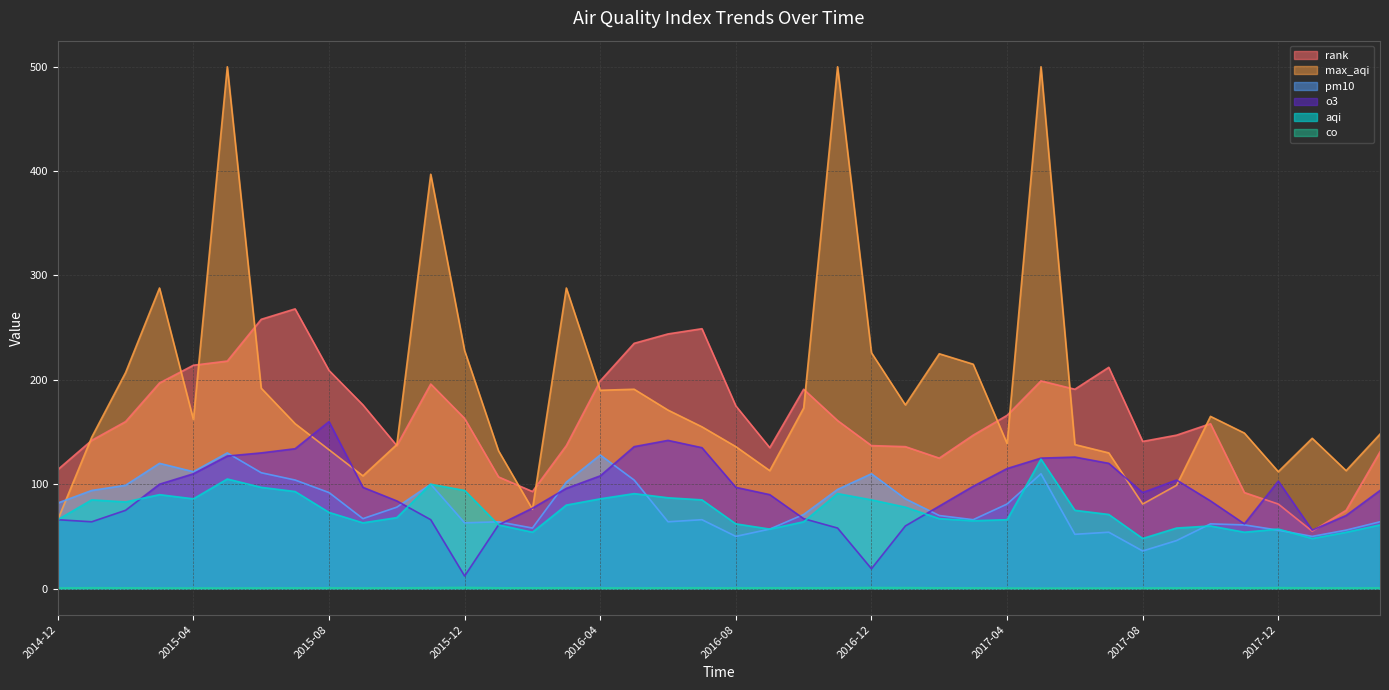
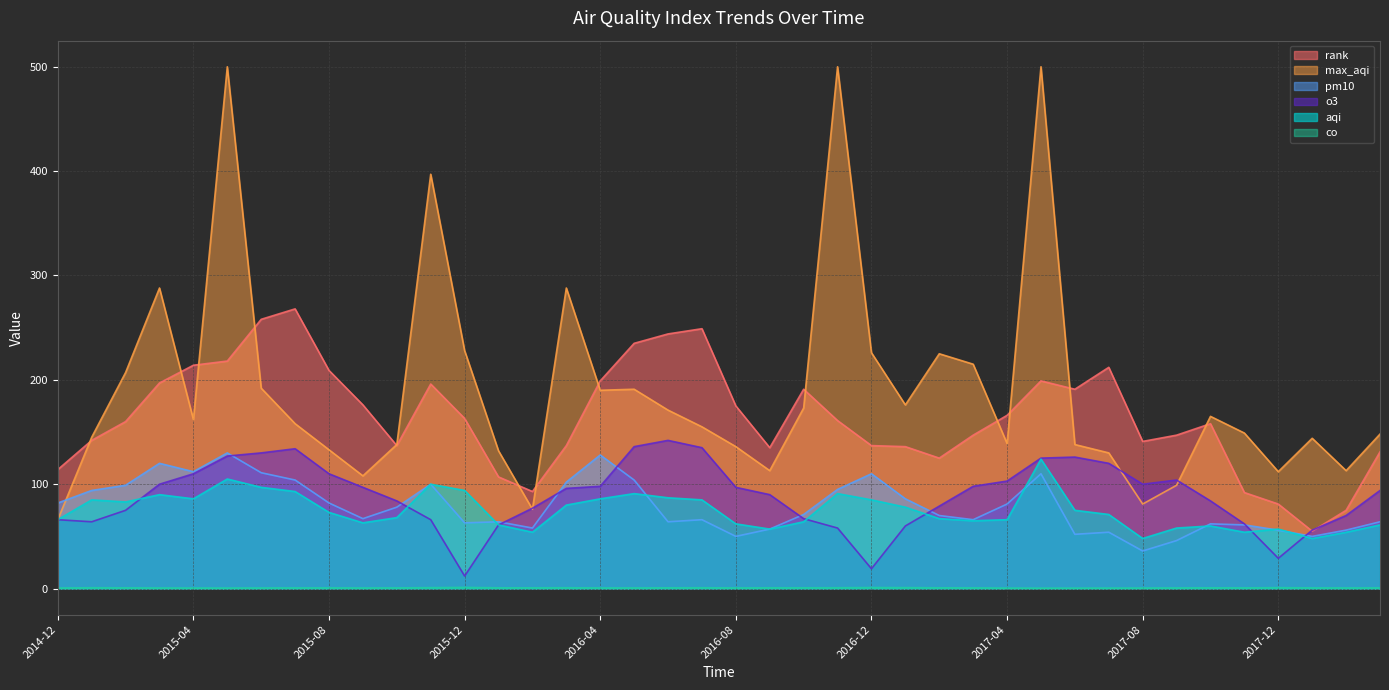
pm10, 2015-08: 92 -> 82
o3, 2015-08: 160 -> 110
o3, 2016-04: 108 -> 98
o3, 2017-04: 115 -> 103
o3, 2017-08: 92 -> 100
o3, 2017-12: 103 -> 29
